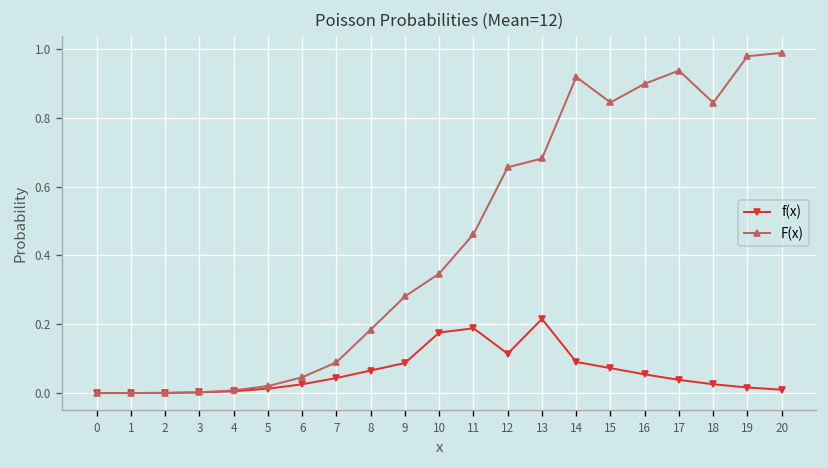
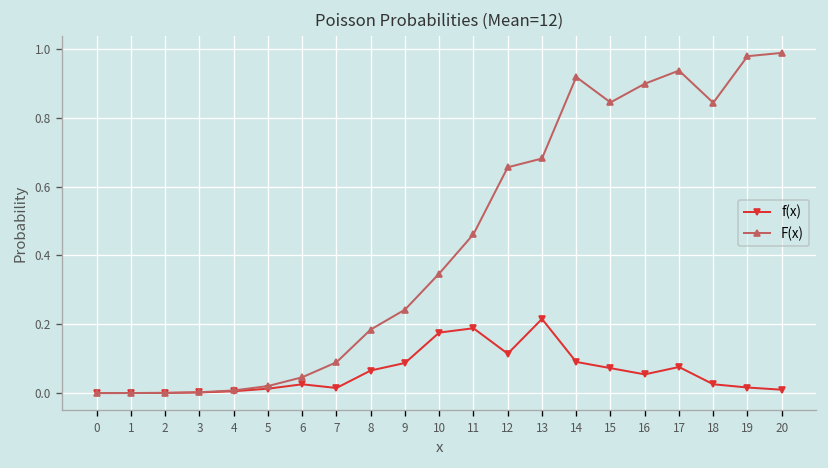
f(x), 7: 0.04 -> 0.01
F(x), 9: 0.28 -> 0.24
f(x), 17: 0.04 -> 0.08
